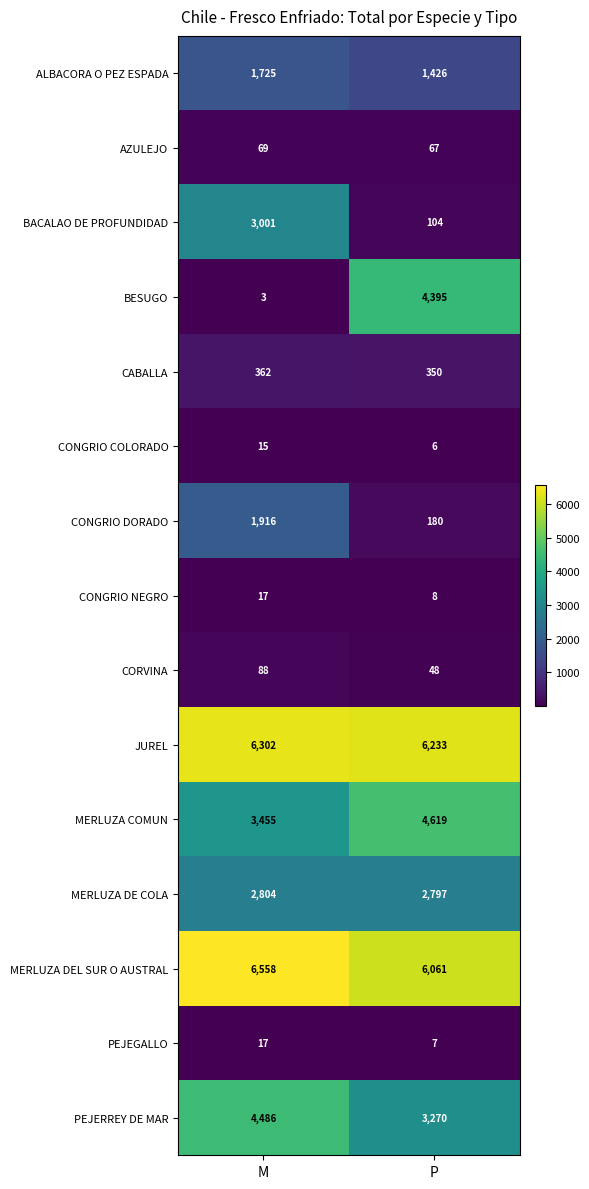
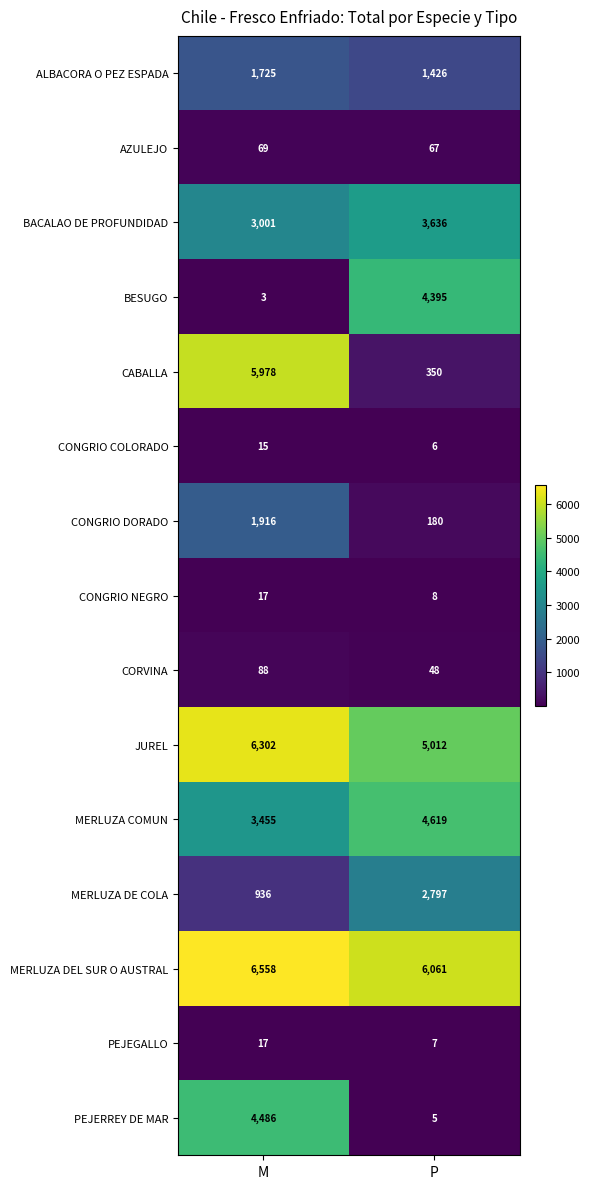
BACALAO DE PROFUNDIDAD, P: 104 -> 3,636
CABALLA, M: 362 -> 5,978
JUREL, P: 6,233 -> 5,012
MERLUZA DE COLA, M: 2,804 -> 936
PEJERREY DE MAR, P: 3,270 -> 5
